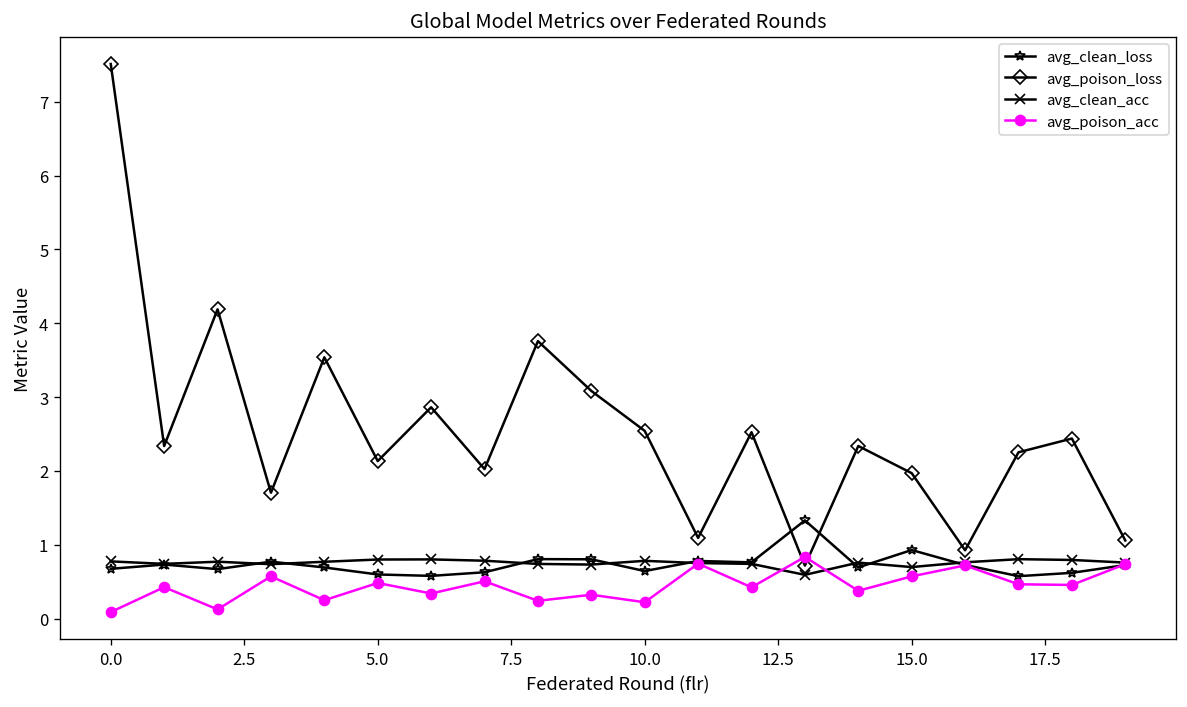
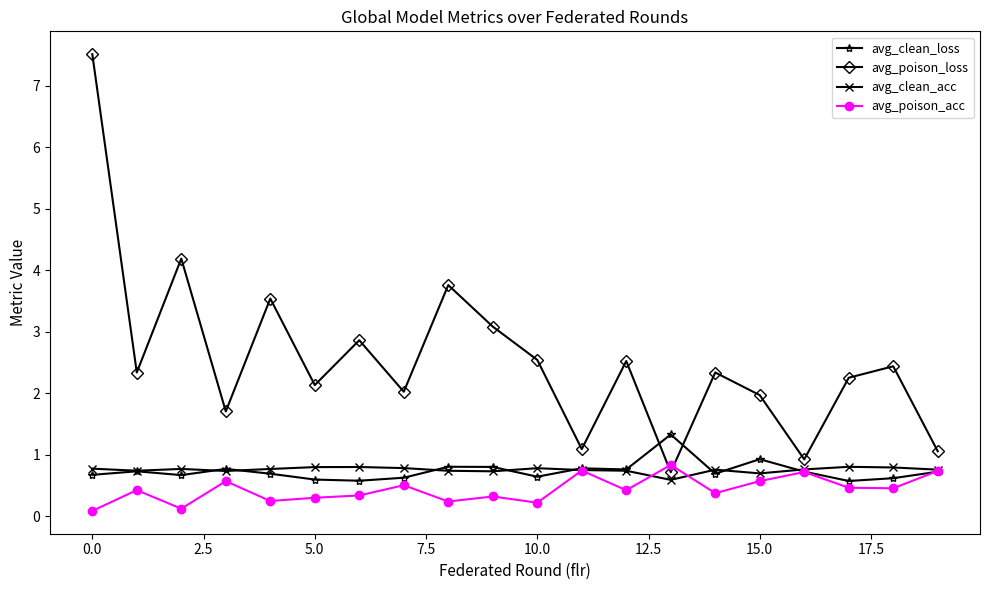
avg_poison_acc, 5.0: 0.5 -> 0.3
